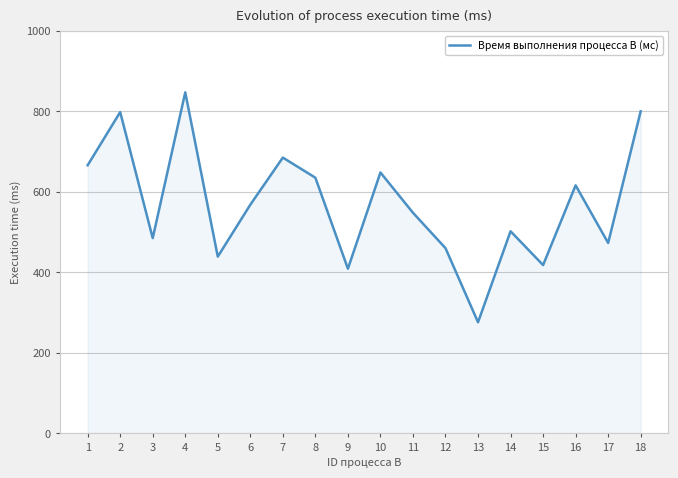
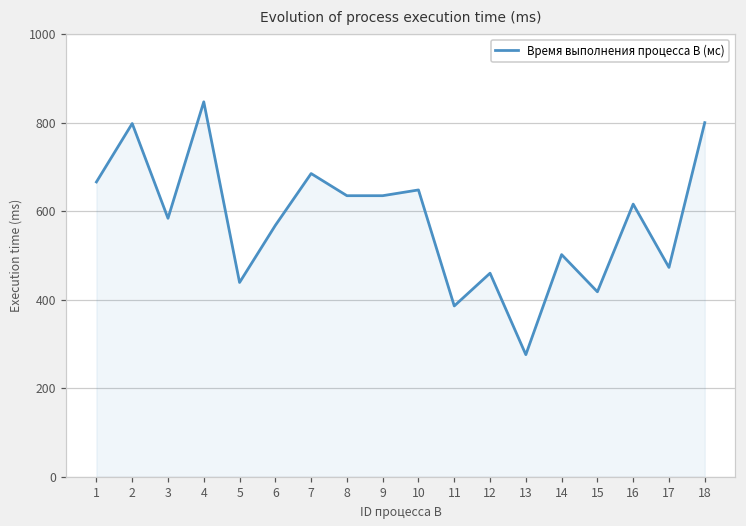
3: 490 -> 580
9: 410 -> 640
11: 550 -> 390
